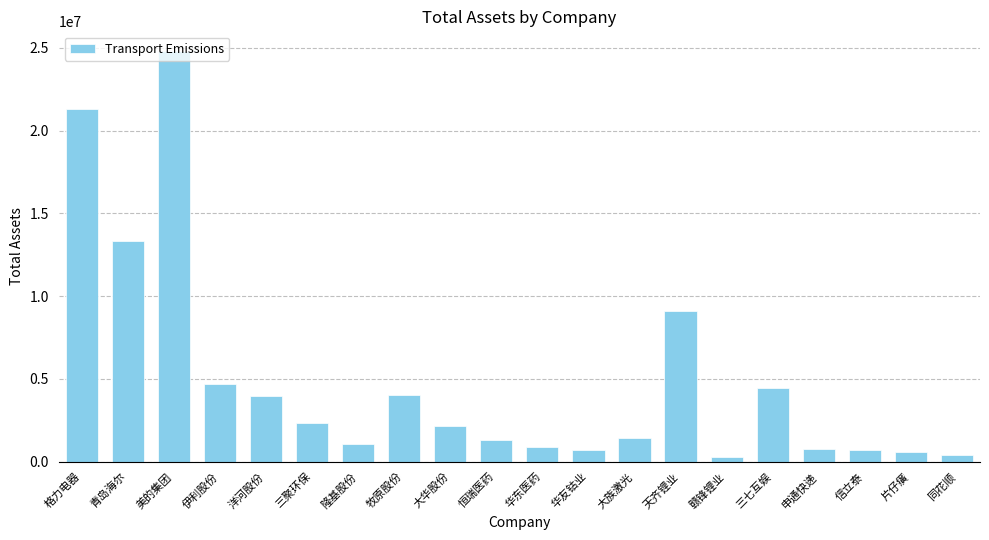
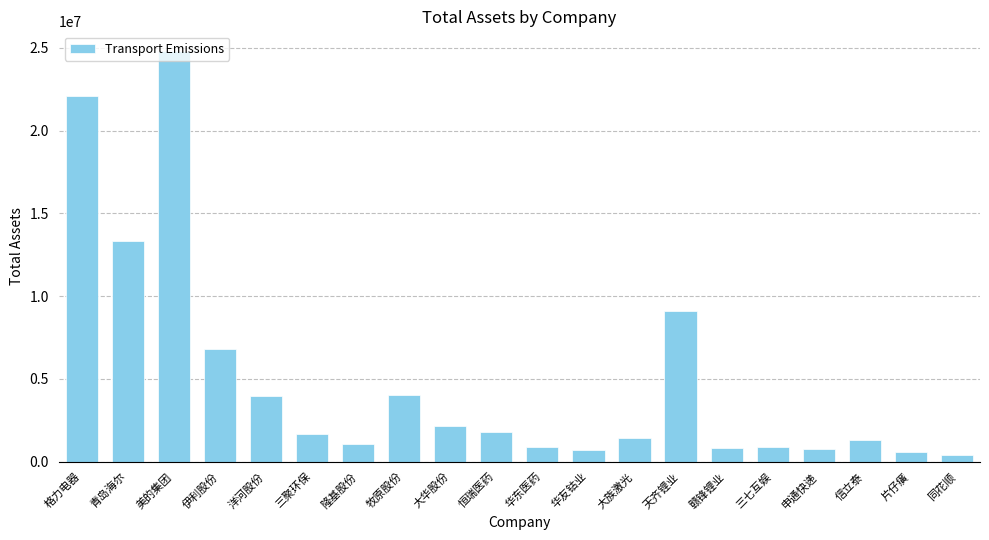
格力电器: 21300000 -> 22100000
伊利股份: 4700000 -> 6800000
三聚环保: 2300000 -> 1700000
恒瑞医药: 1300000 -> 1800000
赣锋锂业: 300000 -> 800000
三七互娱: 4400000 -> 900000
信立泰: 700000 -> 1300000
